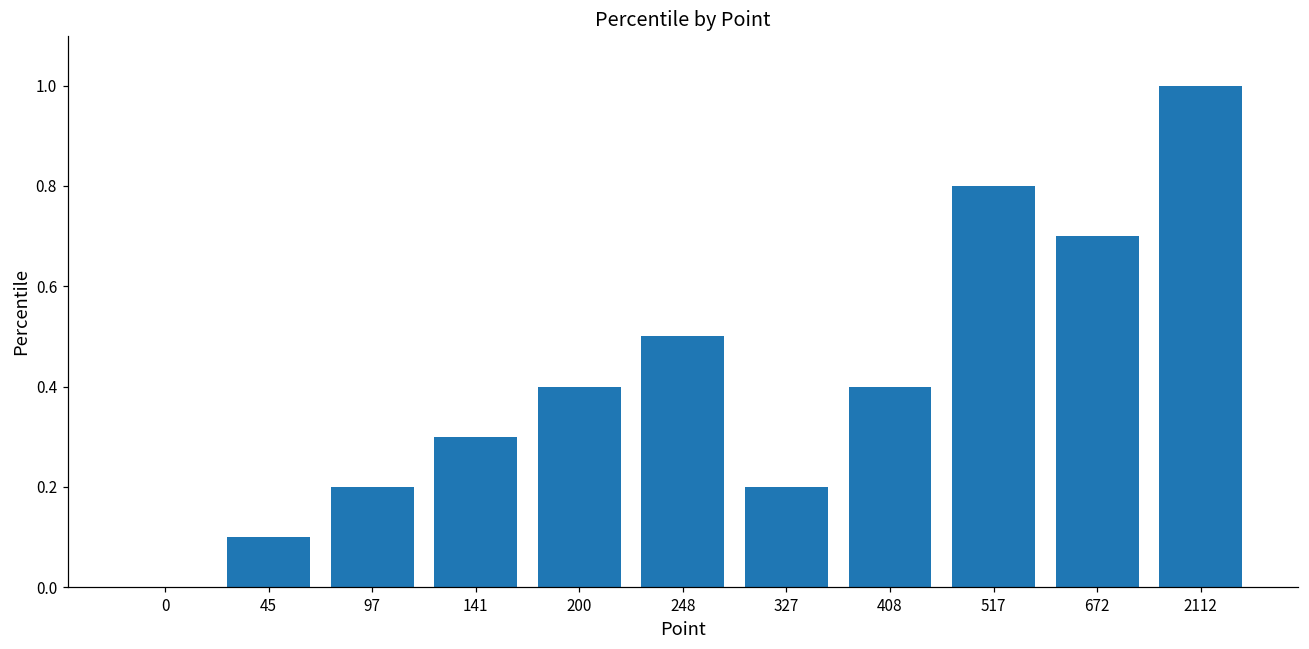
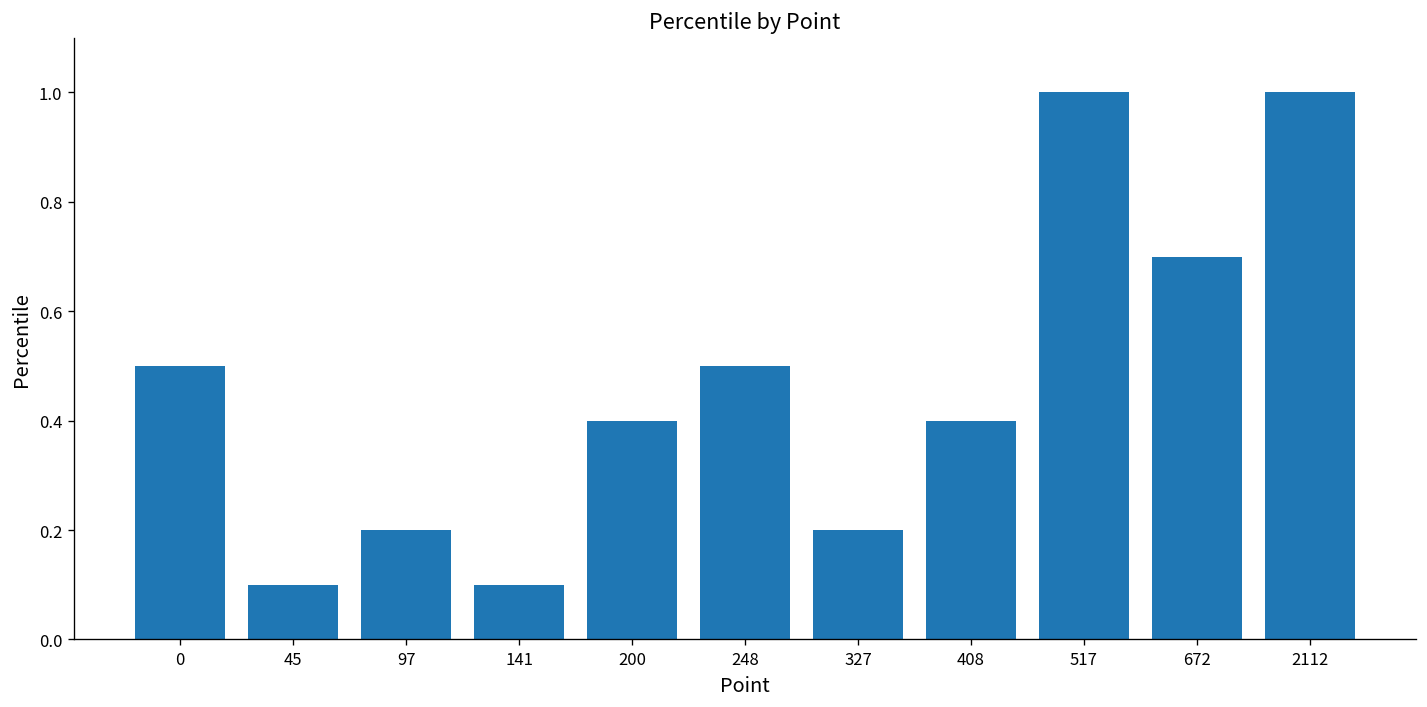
0: 0.0 -> 0.5
141: 0.3 -> 0.1
517: 0.8 -> 1.0
